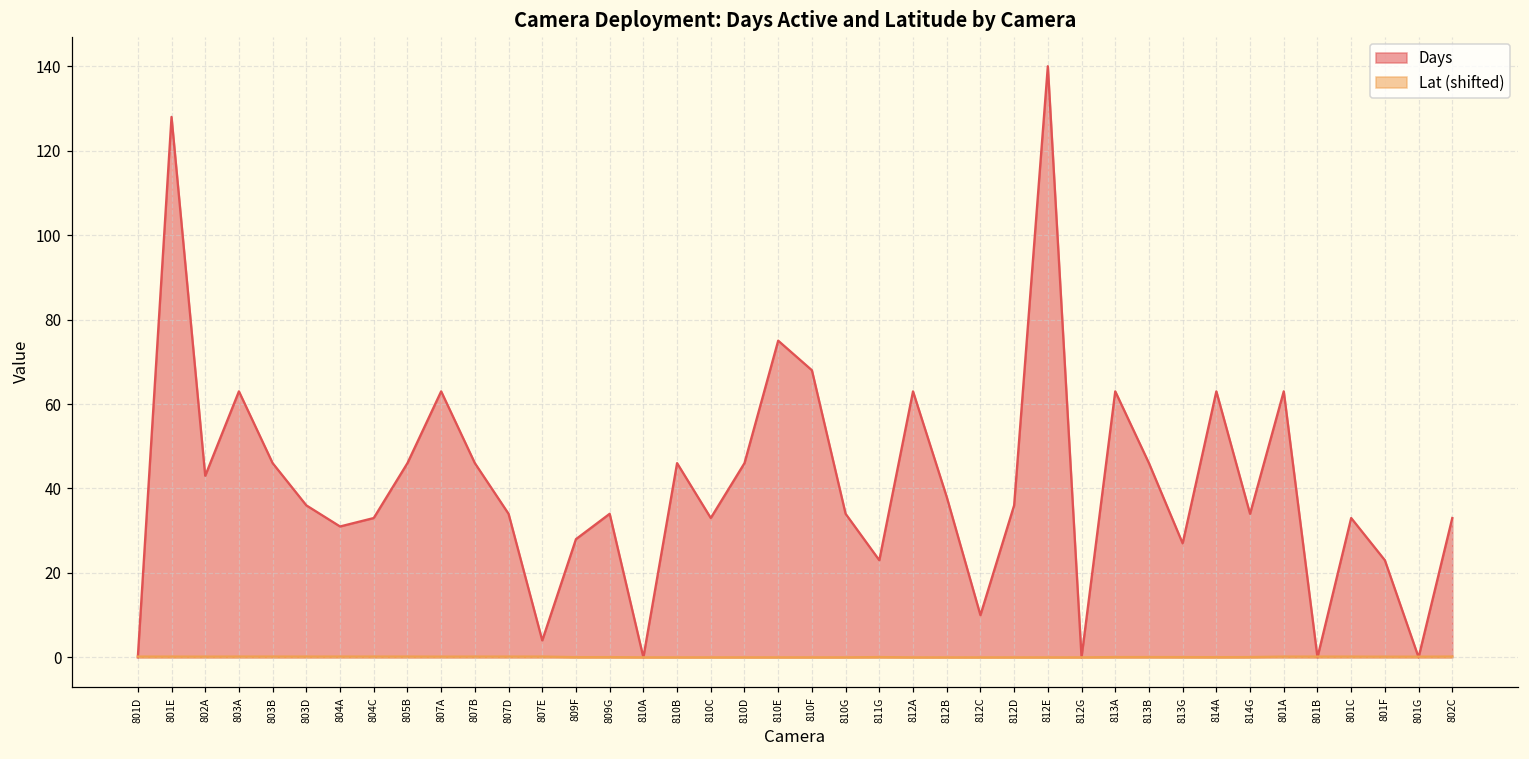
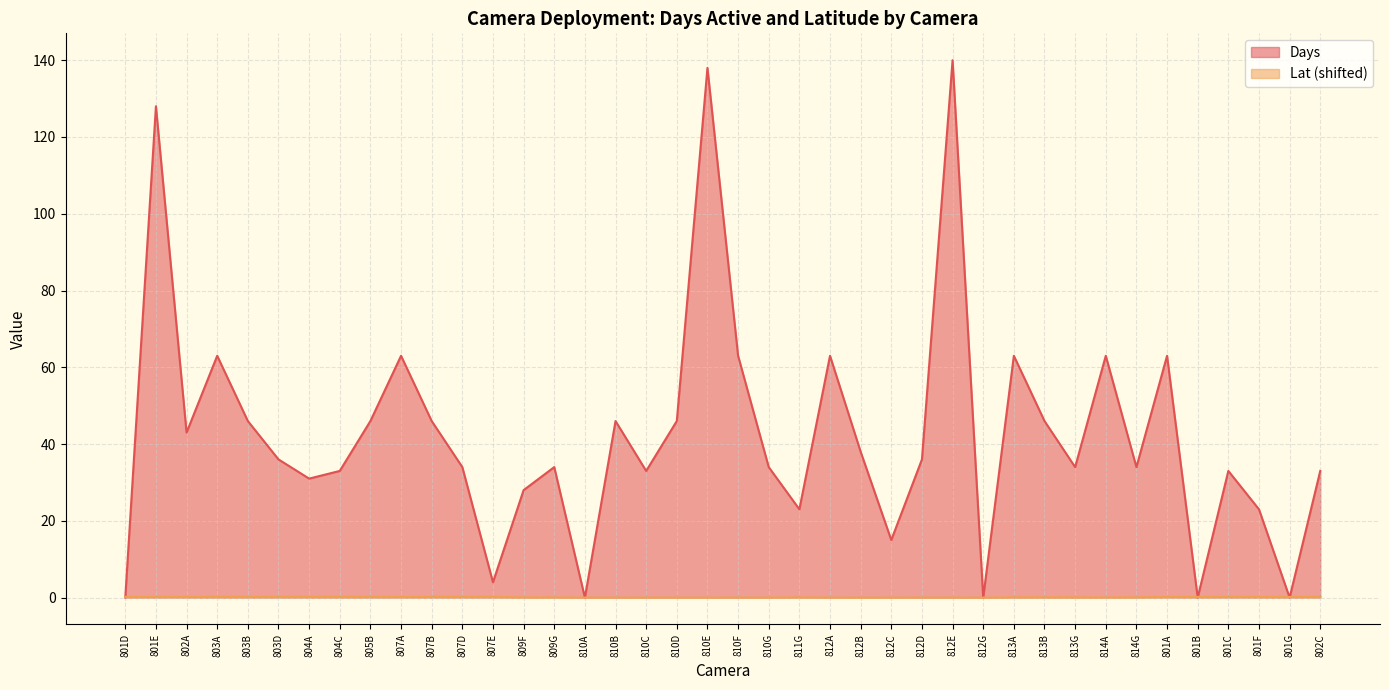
Days, 810E: 75 -> 138
Days, 810F: 68 -> 63
Days, 812C: 10 -> 15
Days, 813G: 27 -> 34
